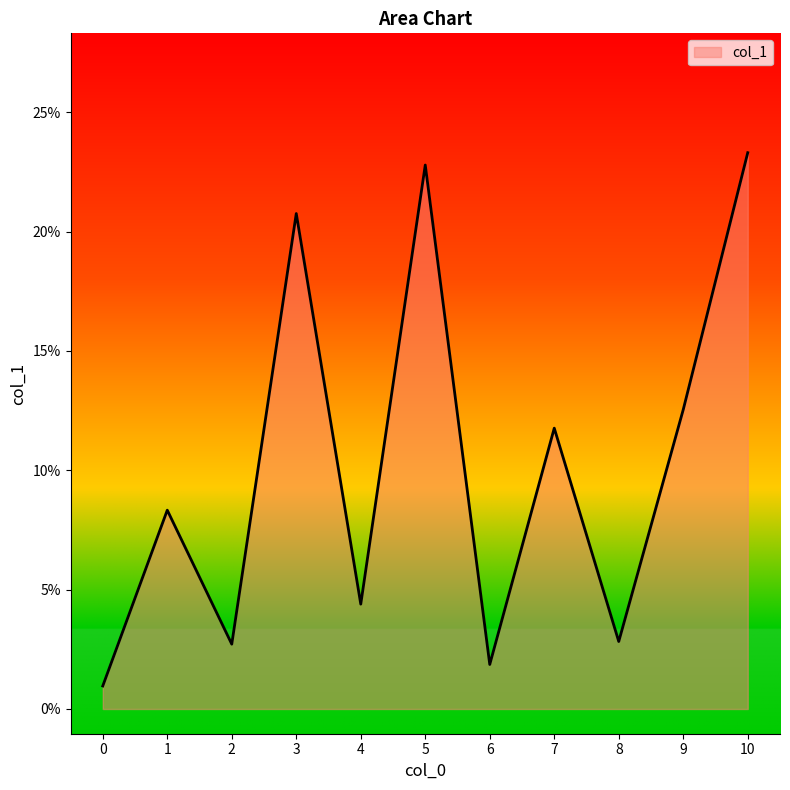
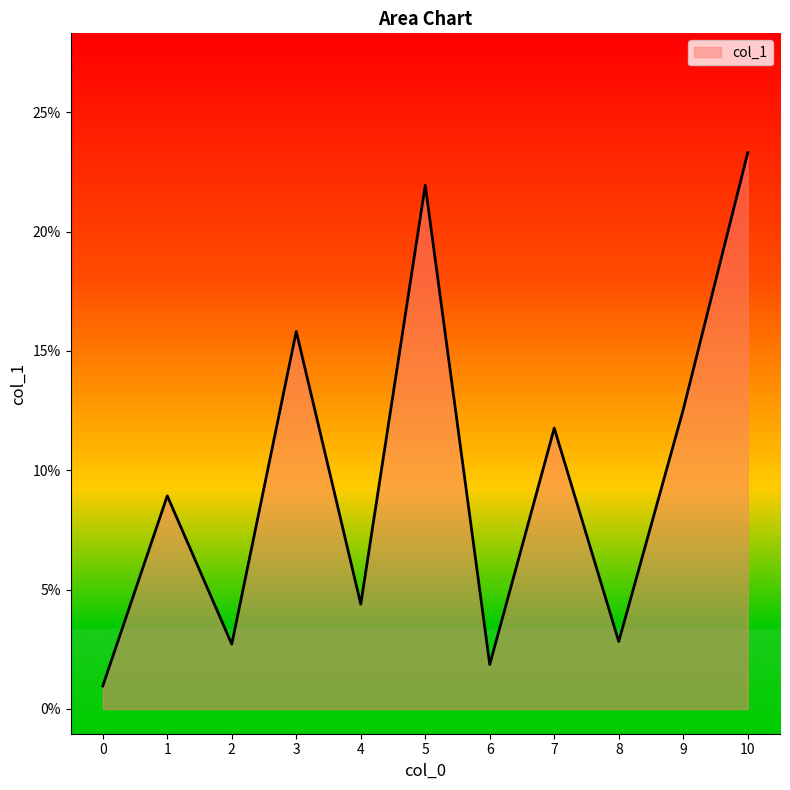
1: 8.3% -> 8.9%
3: 20.8% -> 15.8%
5: 22.8% -> 21.9%
